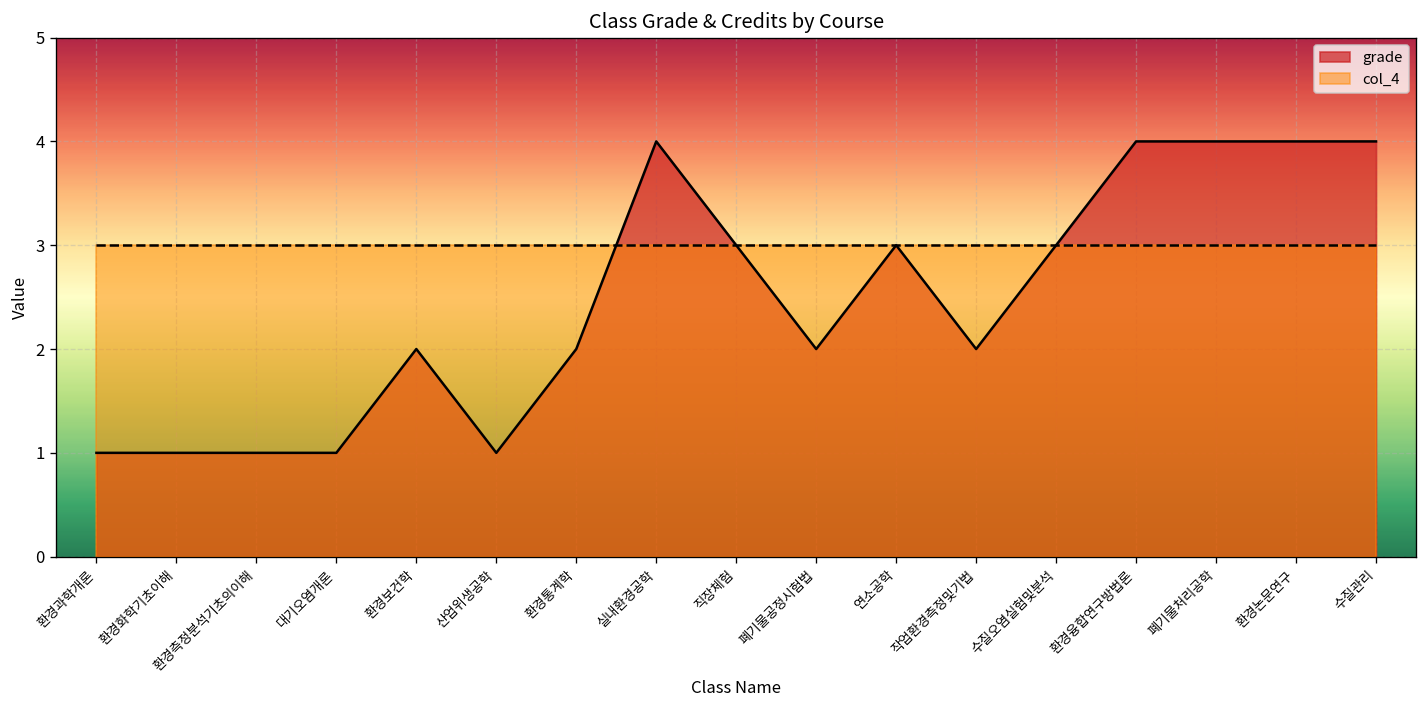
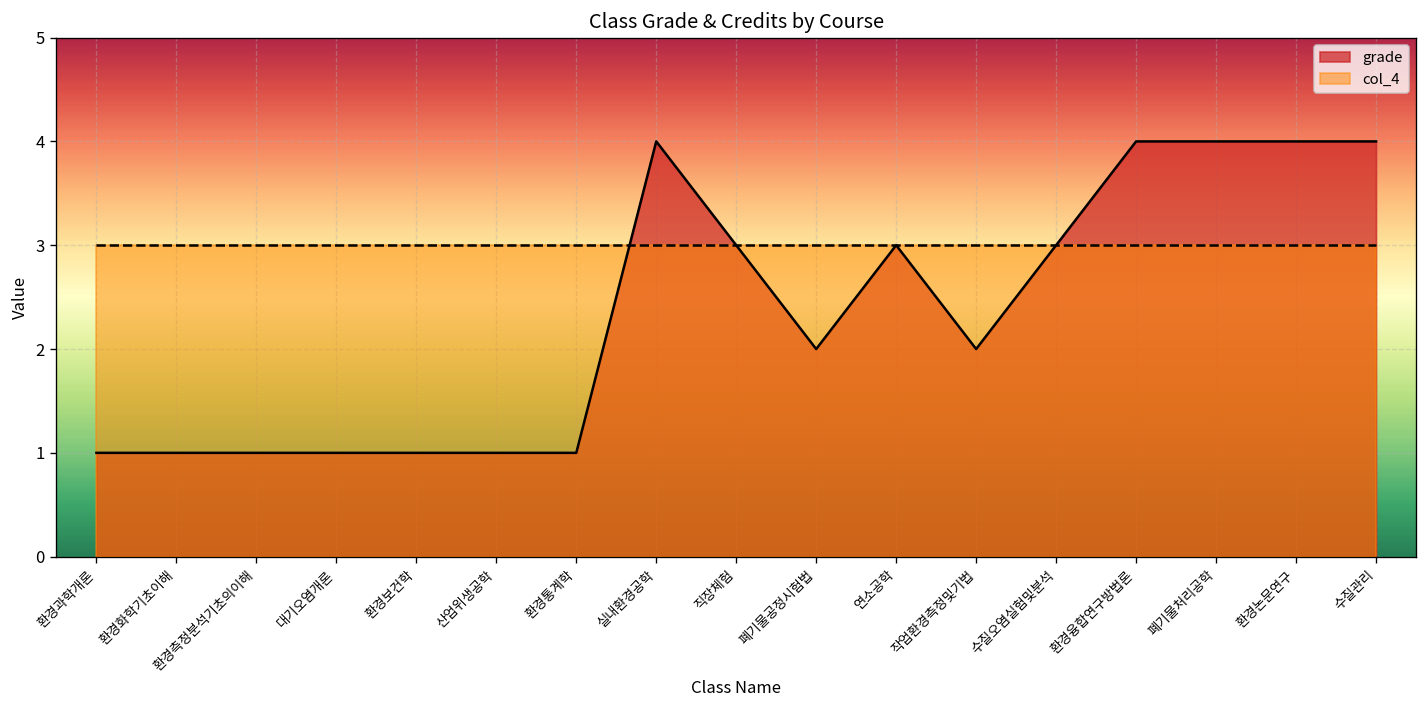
grade, 환경보건학: 2 -> 1
grade, 환경통계학: 2 -> 1
